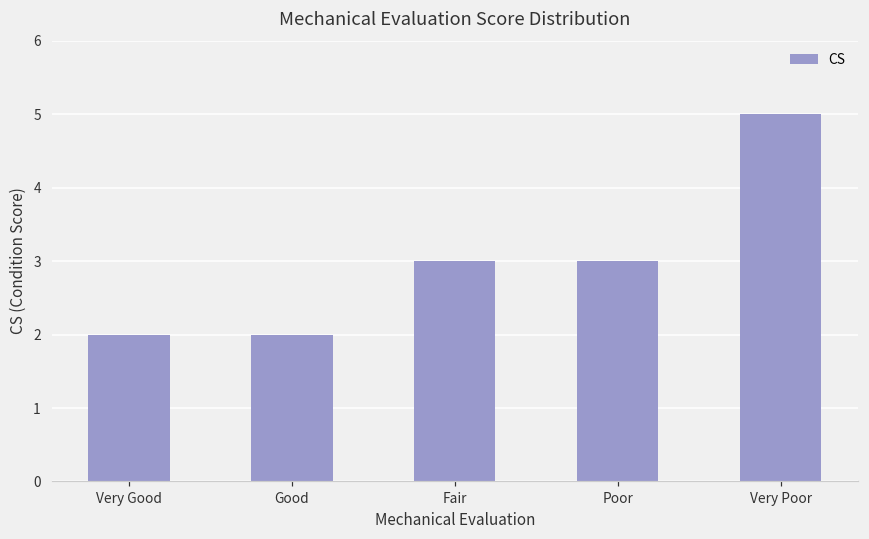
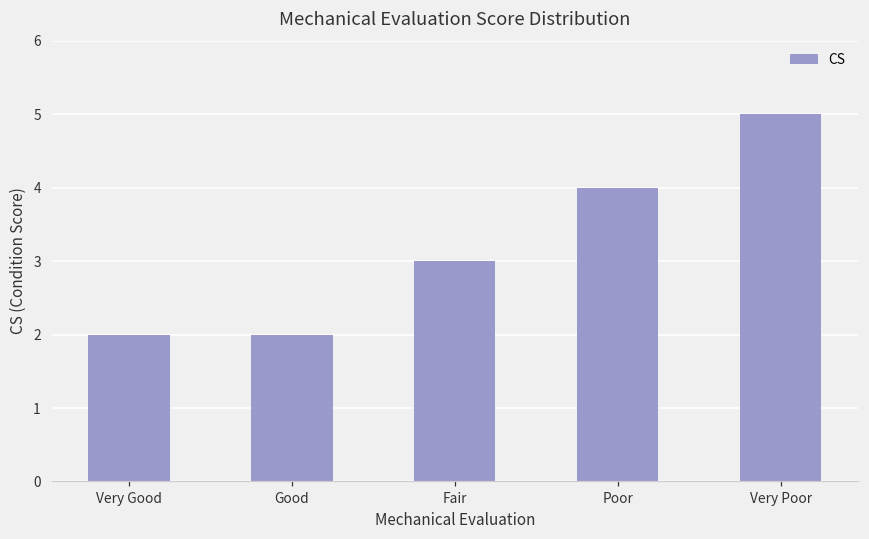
Poor: 3 -> 4
